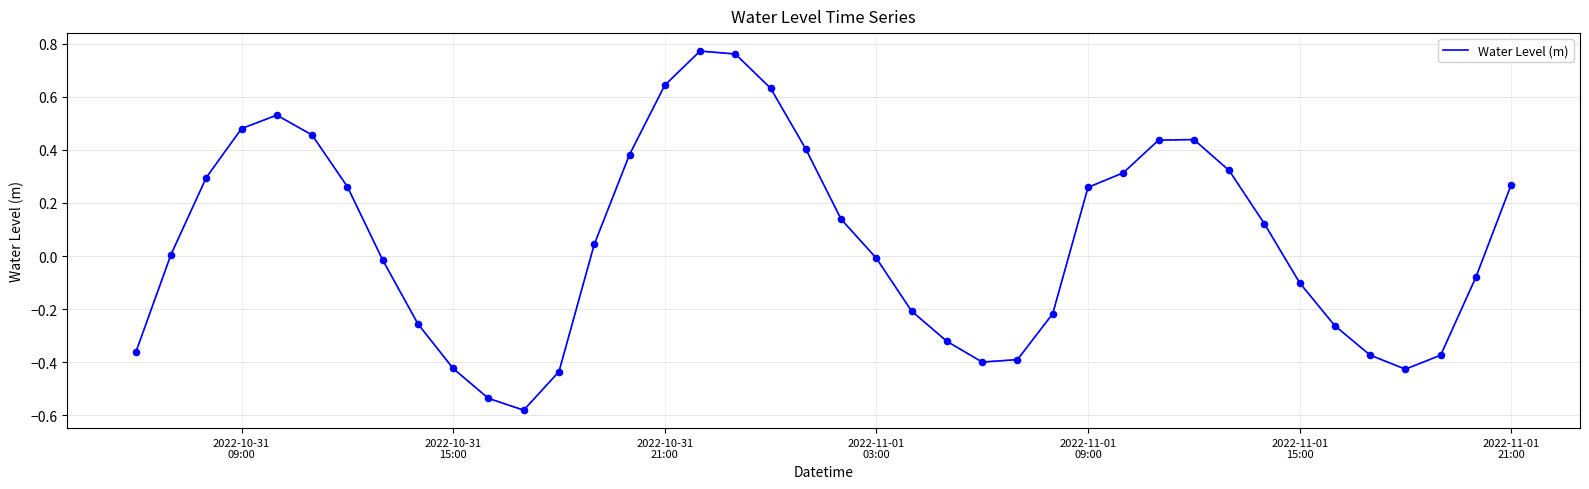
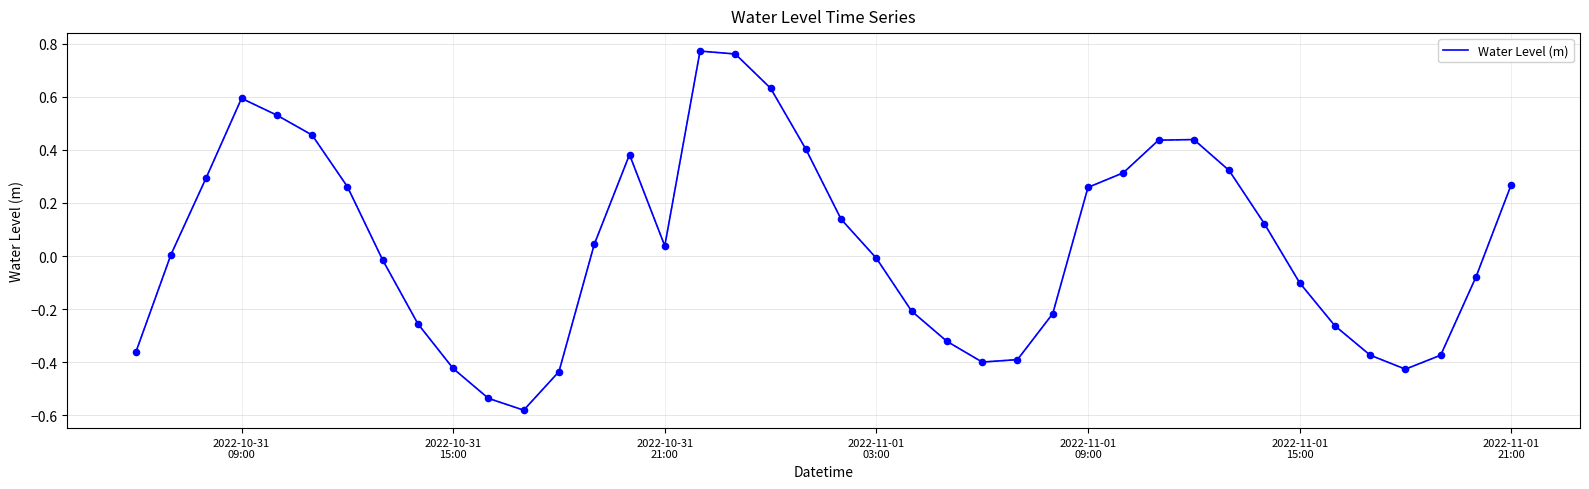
2022-10-31 09:00: 0.48 -> 0.59
2022-10-31 21:00: 0.64 -> 0.04
